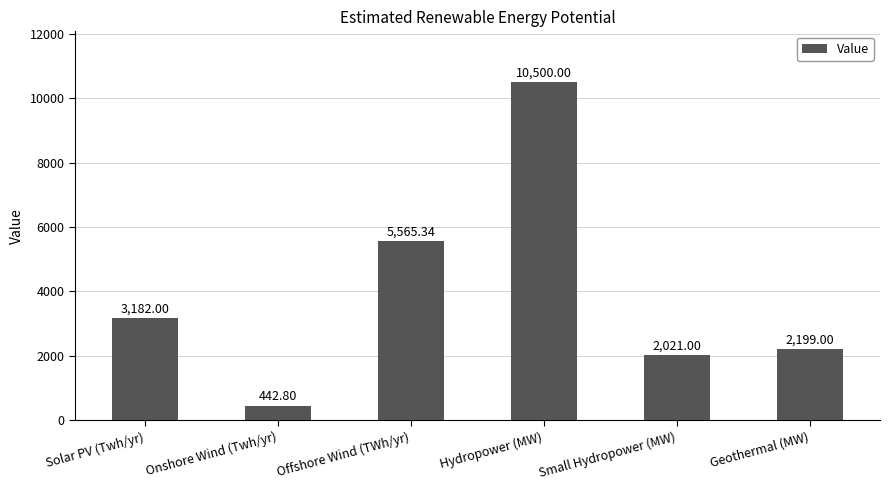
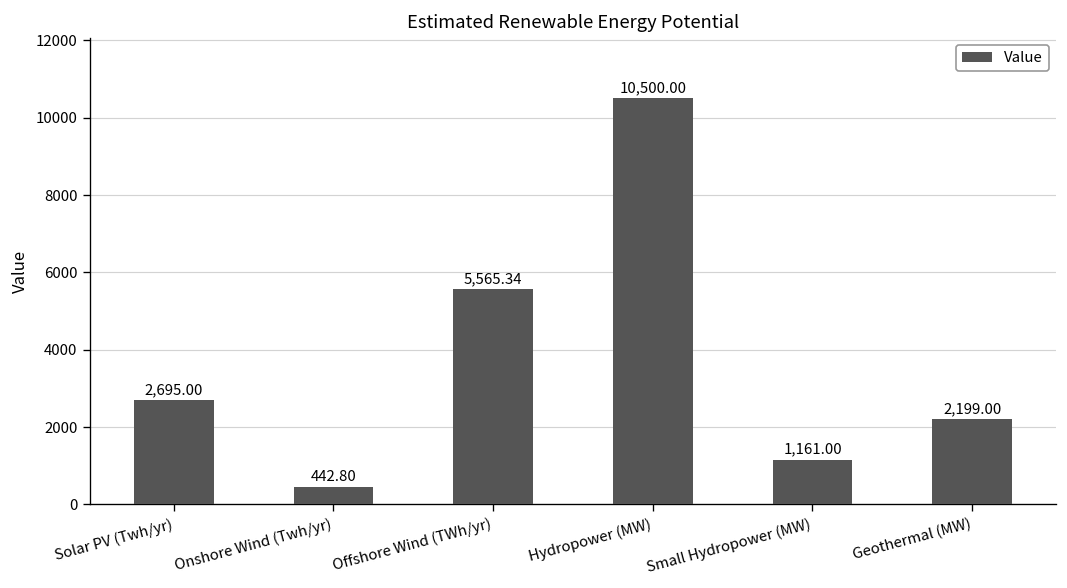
Solar PV (Twh/yr): 3,182.00 -> 2,695.00
Small Hydropower (MW): 2,021.00 -> 1,161.00
